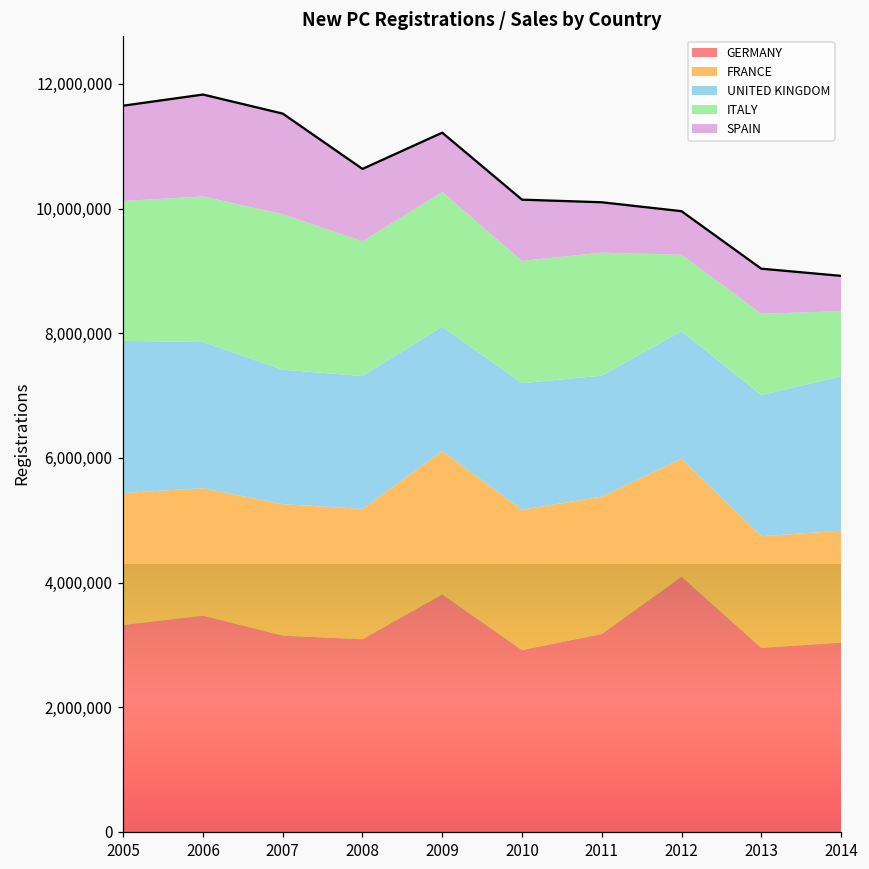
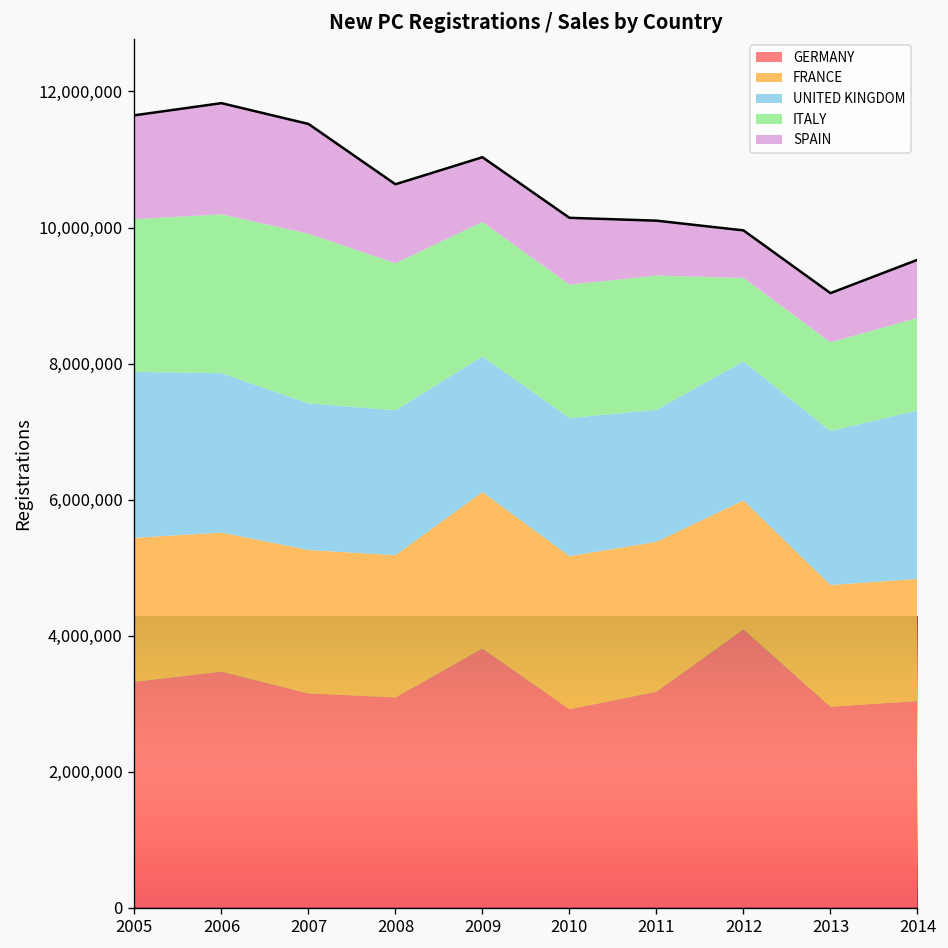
ITALY, 2009: 2,200,000 -> 2,000,000
ITALY, 2014: 1,000,000 -> 1,400,000
SPAIN, 2014: 600,000 -> 900,000
